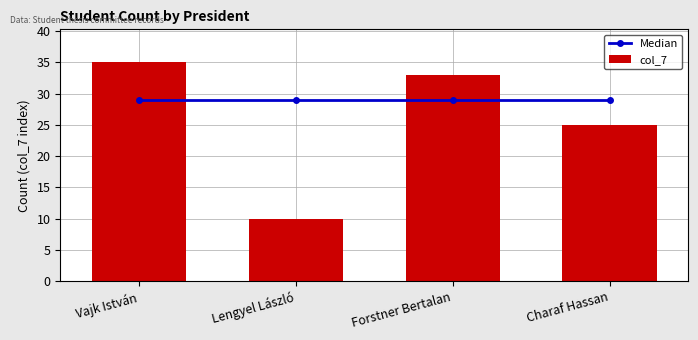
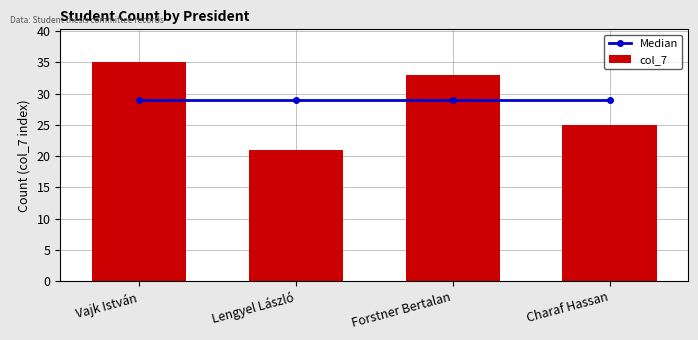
col_7, Lengyel László: 10 -> 21
